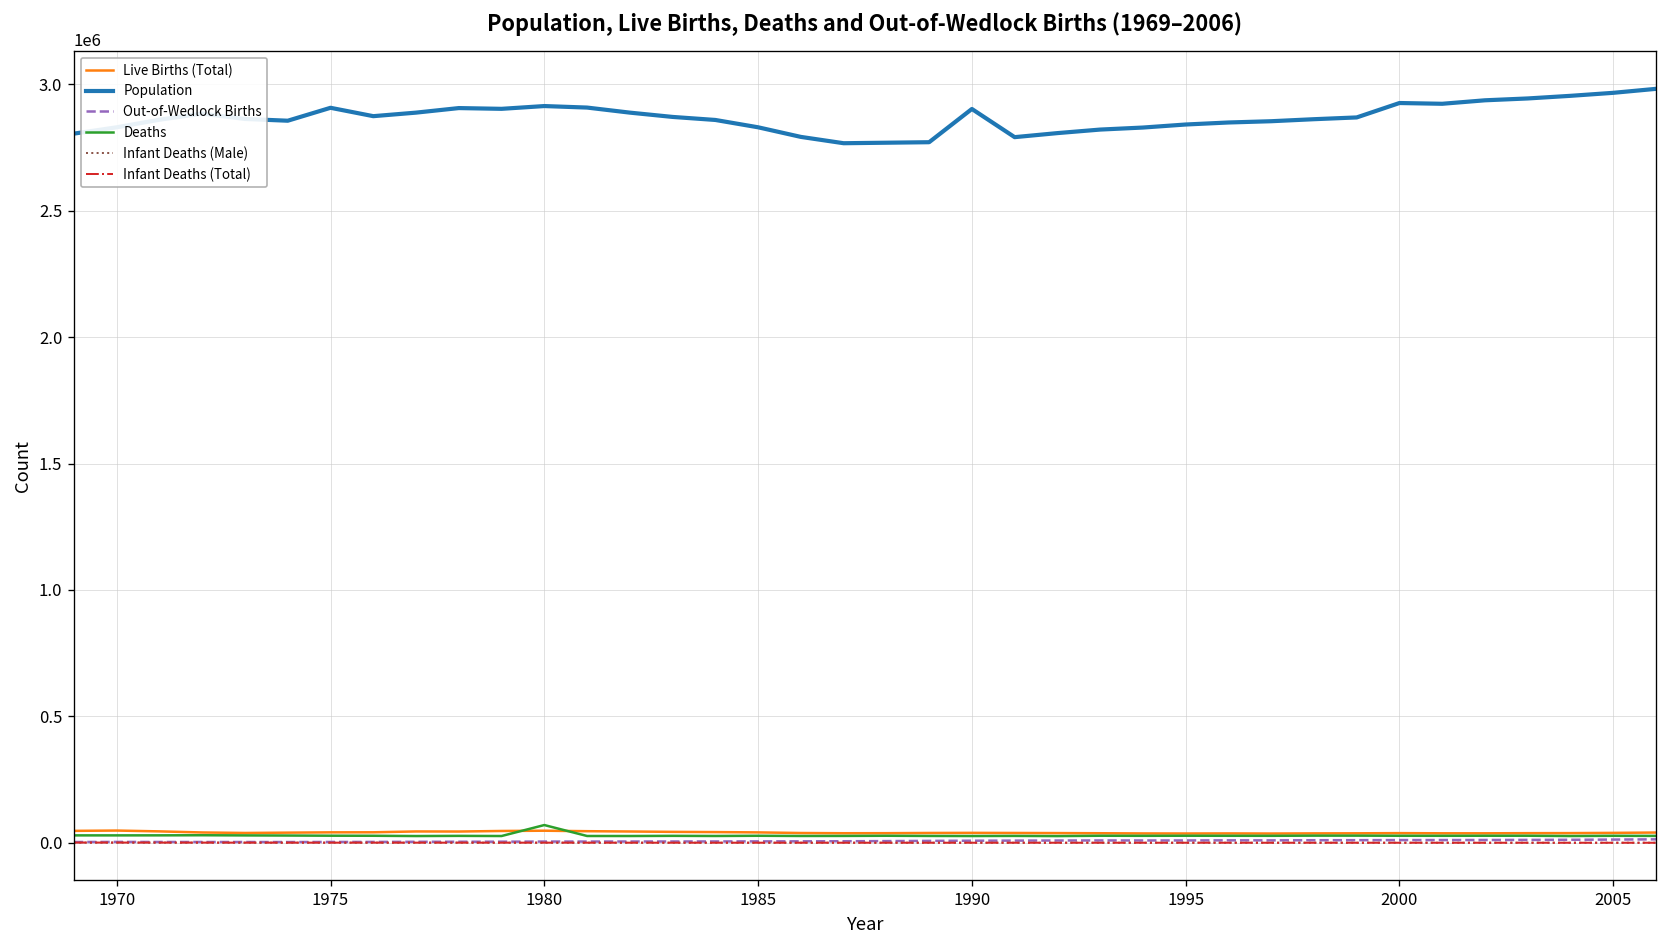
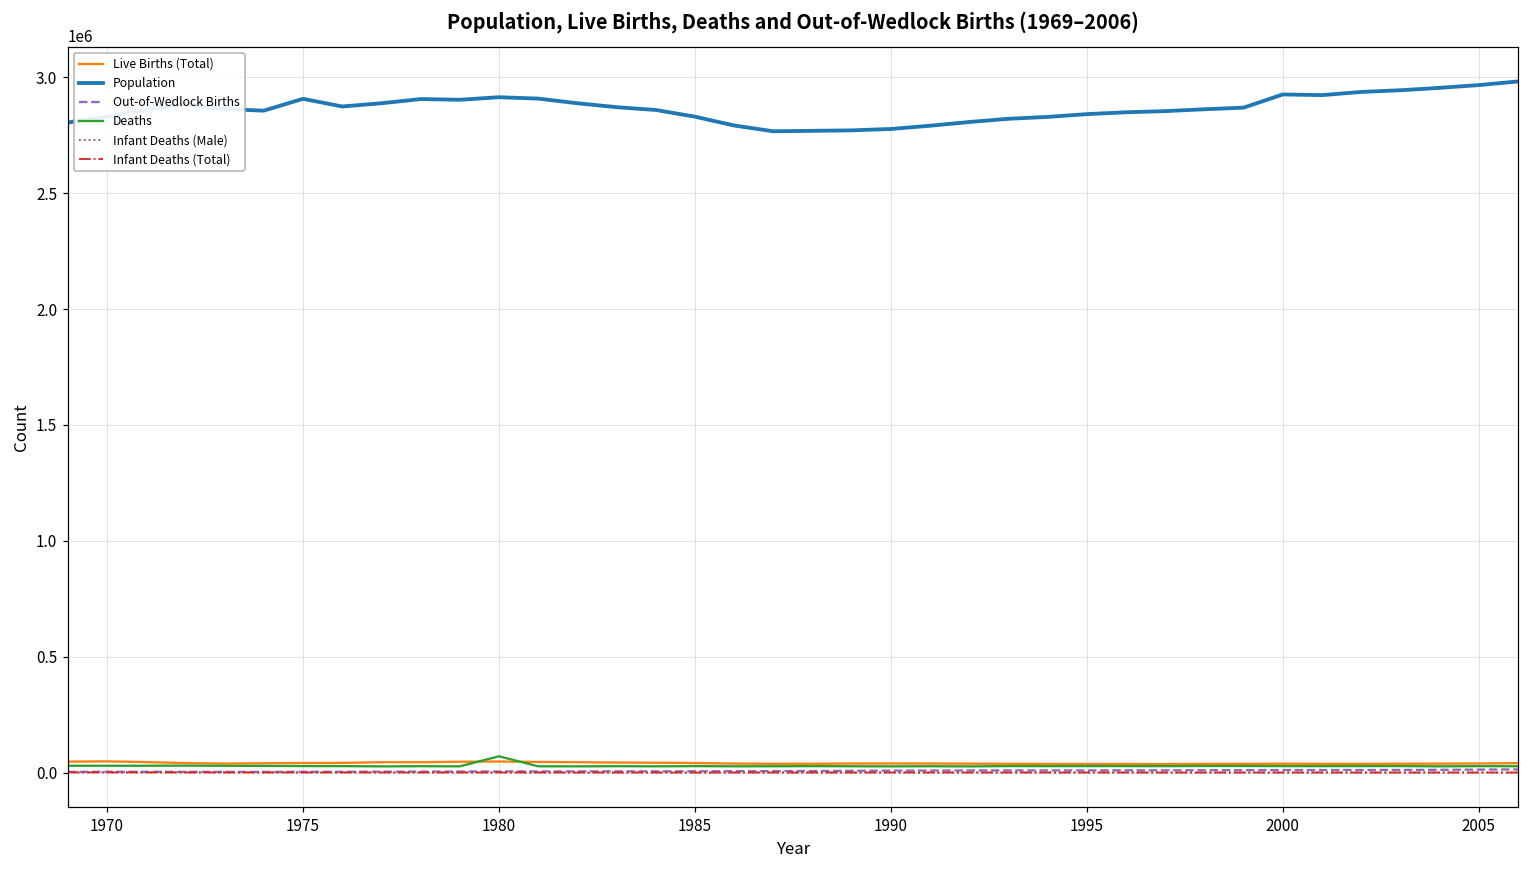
Population, 1990: 2900000 -> 2780000
